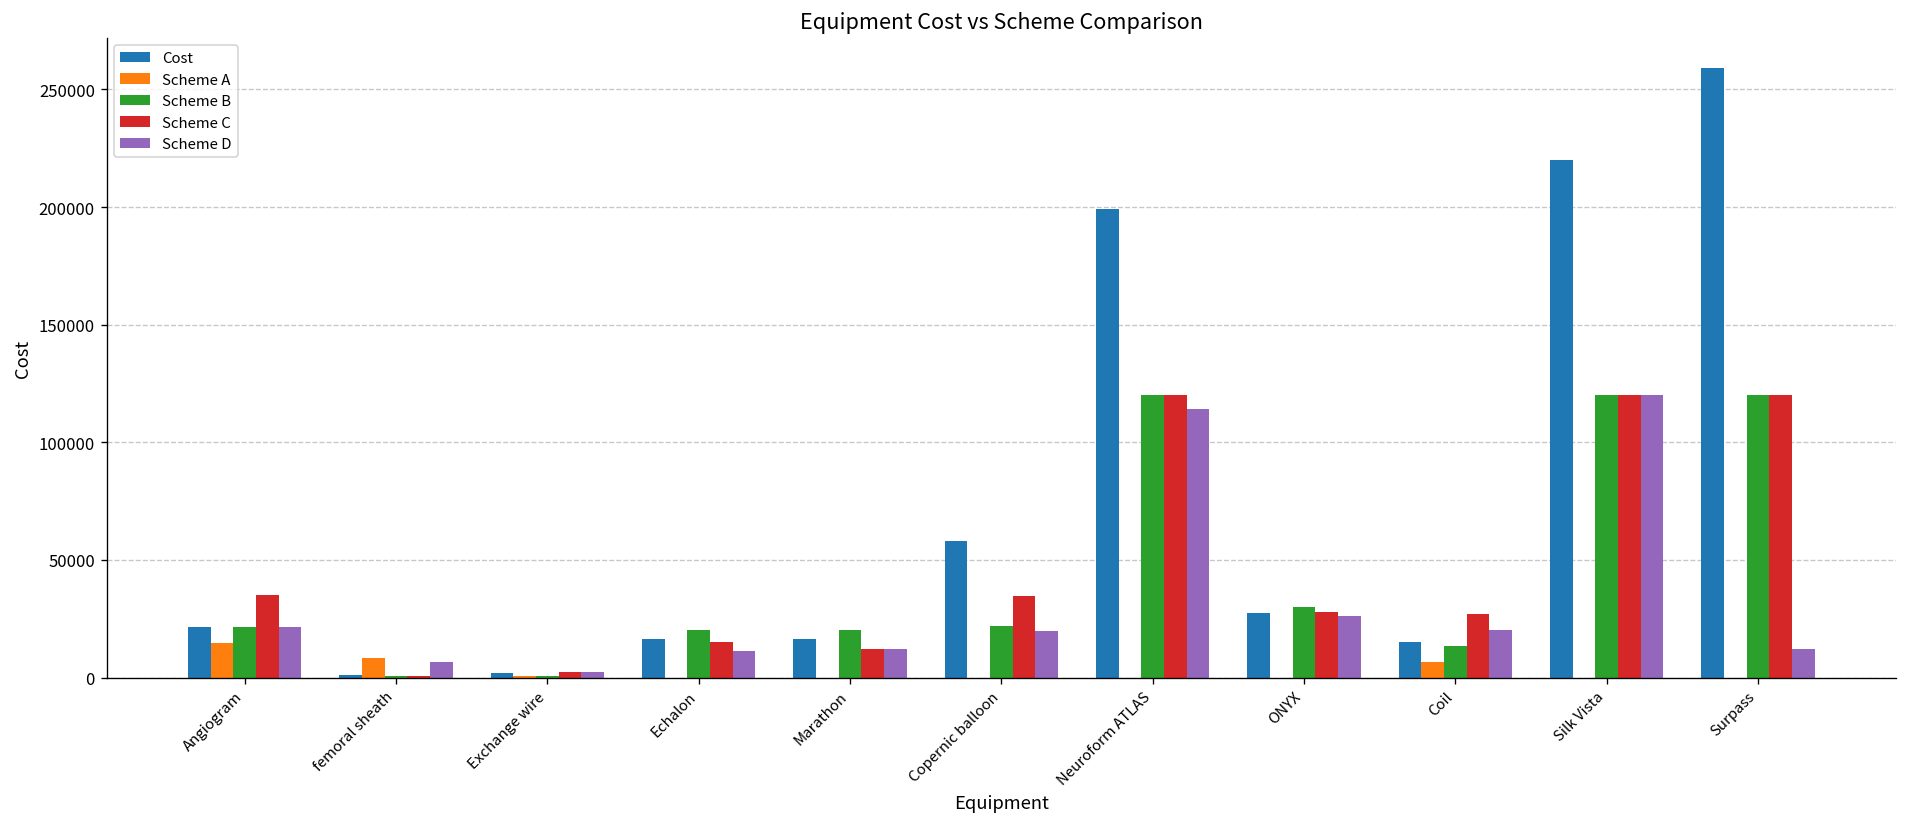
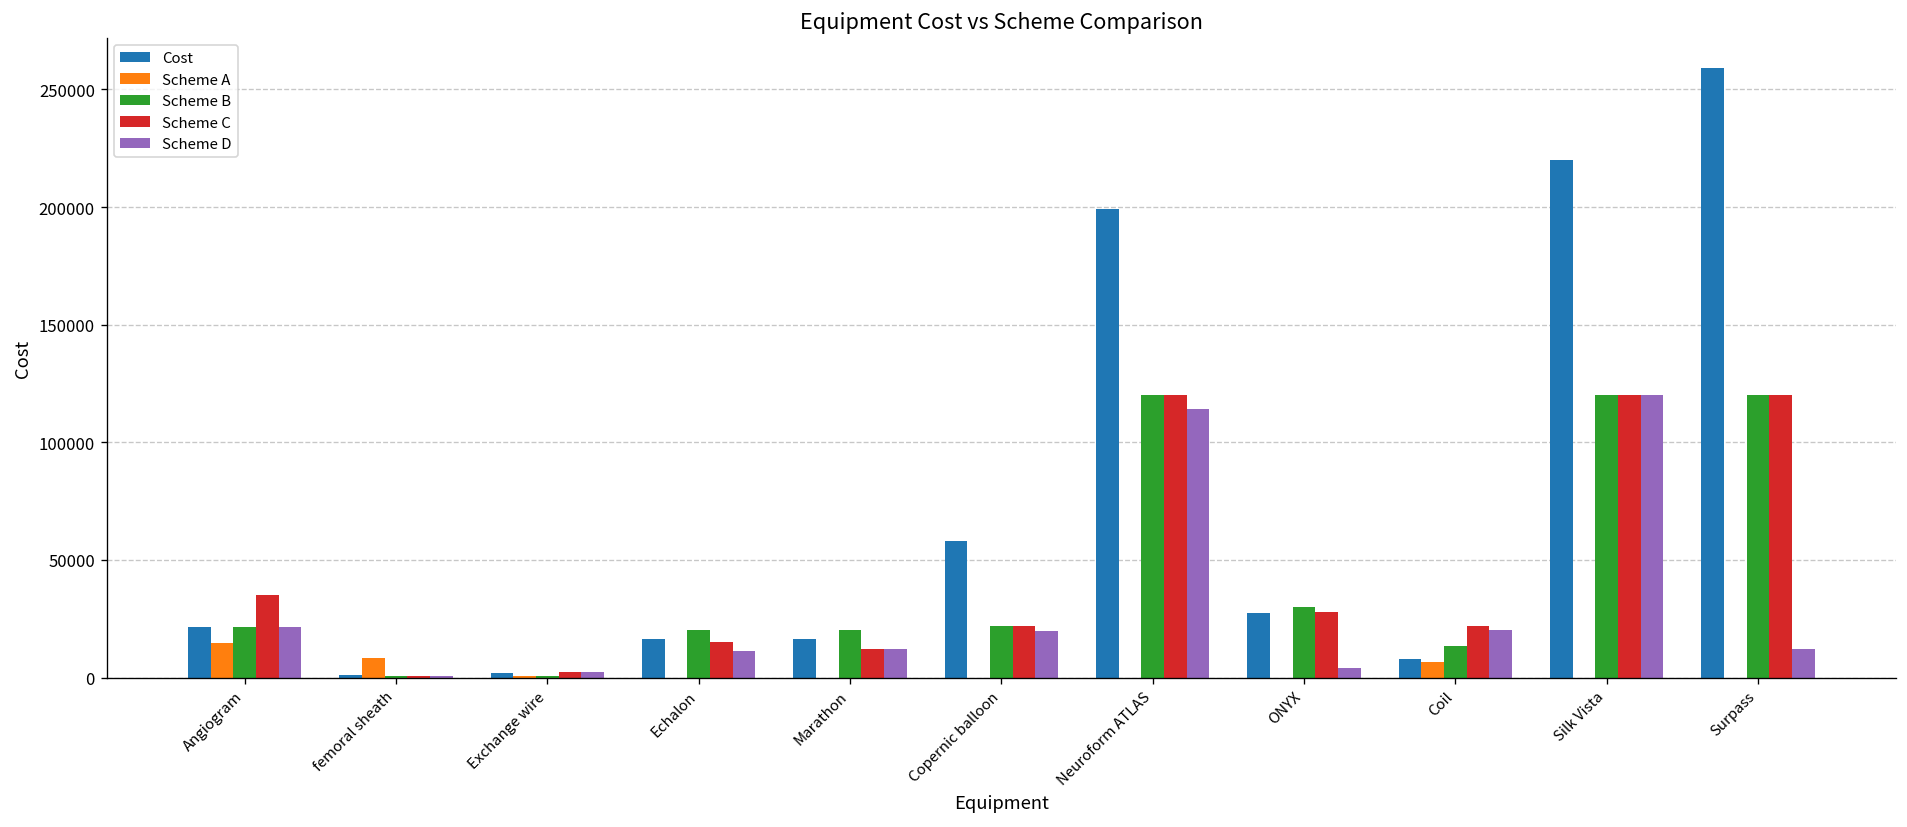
Scheme D, femoral sheath: 7000 -> 1000
Scheme C, Copernic balloon: 34000 -> 22000
Scheme D, ONYX: 26000 -> 4000
Cost, Coil: 15000 -> 8000
Scheme C, Coil: 27000 -> 22000
